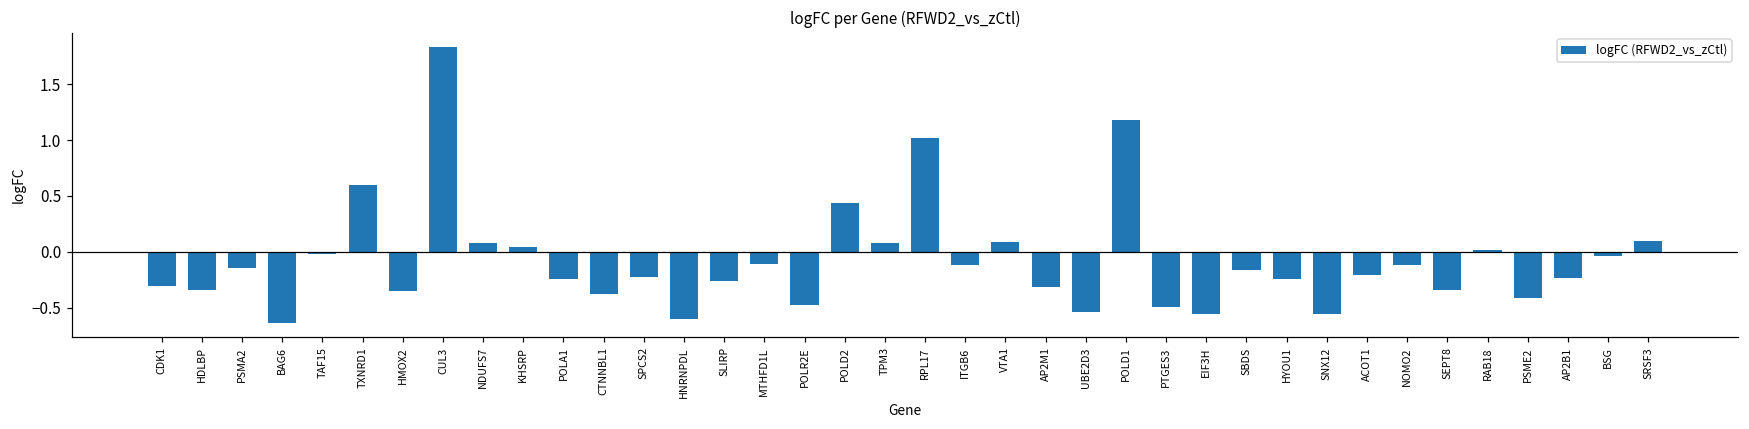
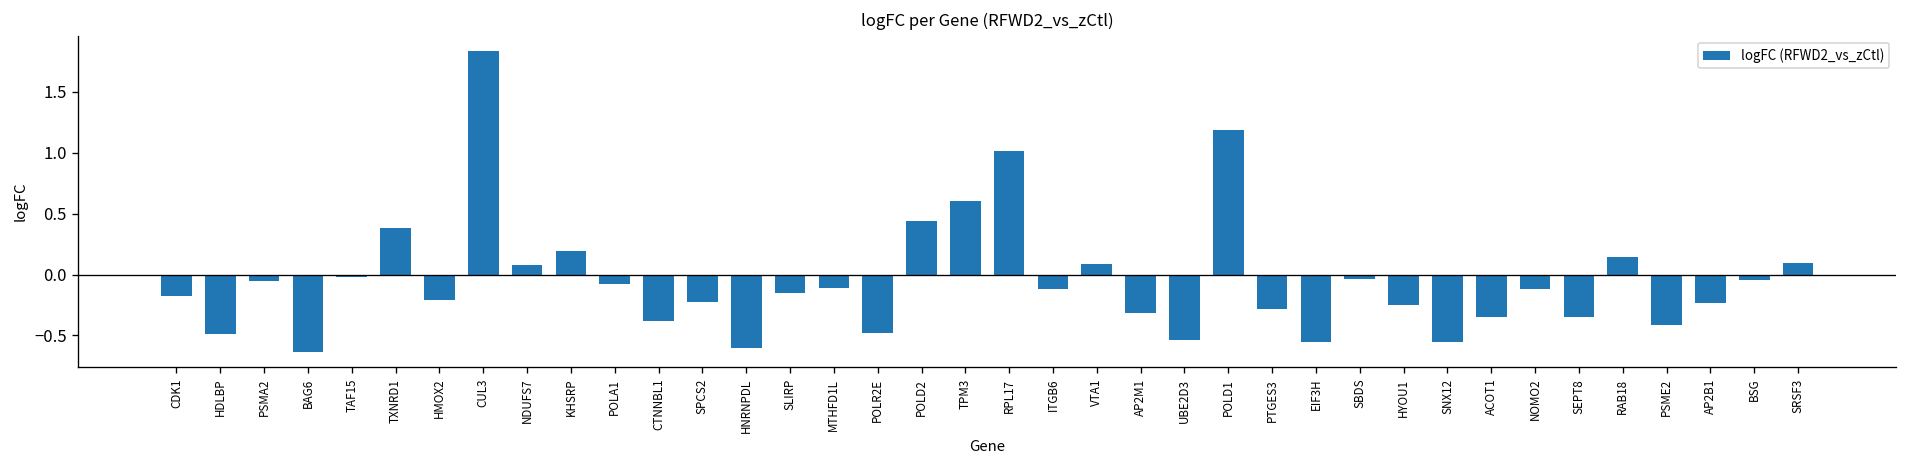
CDK1: -0.30 -> -0.17
HDLBP: -0.34 -> -0.48
PSMA2: -0.14 -> -0.06
TXNRD1: 0.59 -> 0.38
HMOX2: -0.35 -> -0.21
KHSRP: 0.04 -> 0.19
POLA1: -0.25 -> -0.08
SLIRP: -0.26 -> -0.16
TPM3: 0.08 -> 0.60
PTGES3: -0.50 -> -0.28
SBDS: -0.16 -> -0.04
ACOT1: -0.21 -> -0.35
RAB18: 0.01 -> 0.15
